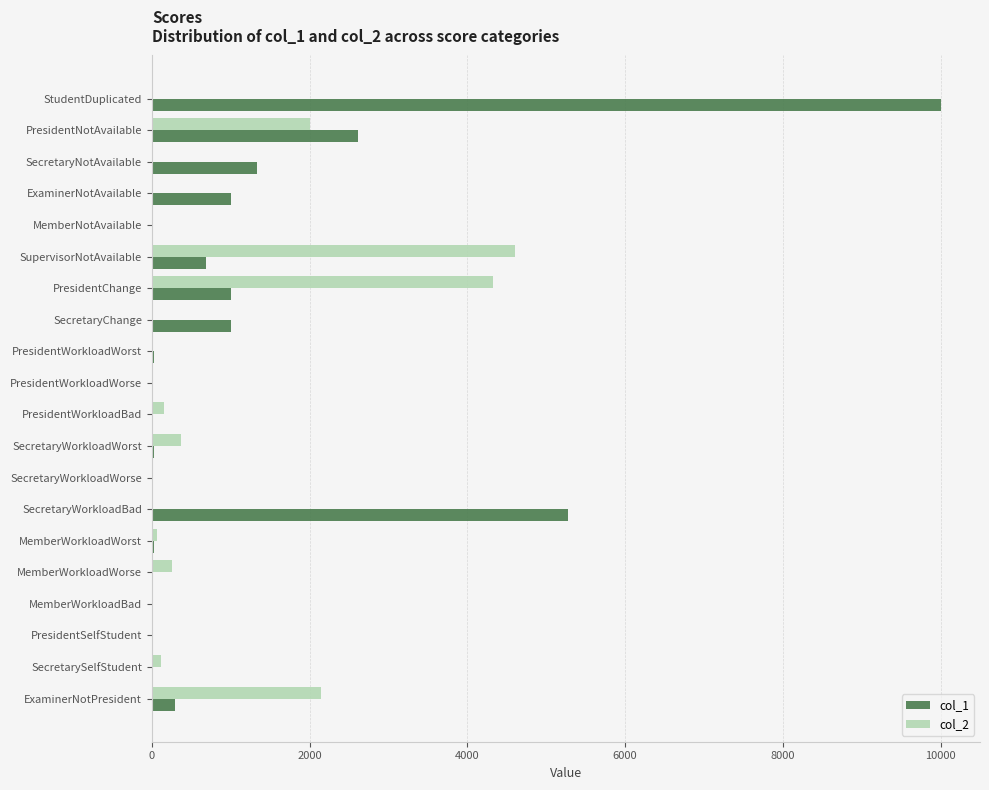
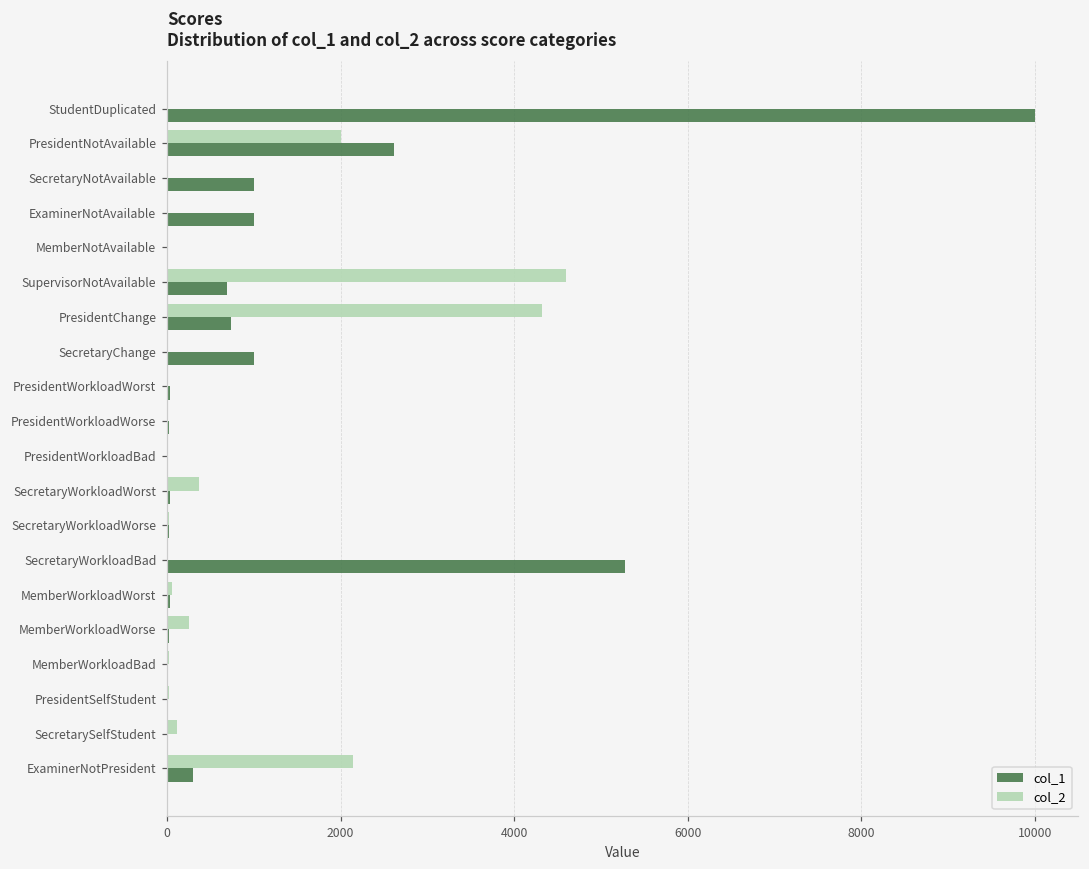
col_1, SecretaryNotAvailable: 1300 -> 1000
col_1, PresidentChange: 1000 -> 700
col_2, PresidentWorkloadBad: 100 -> 0
